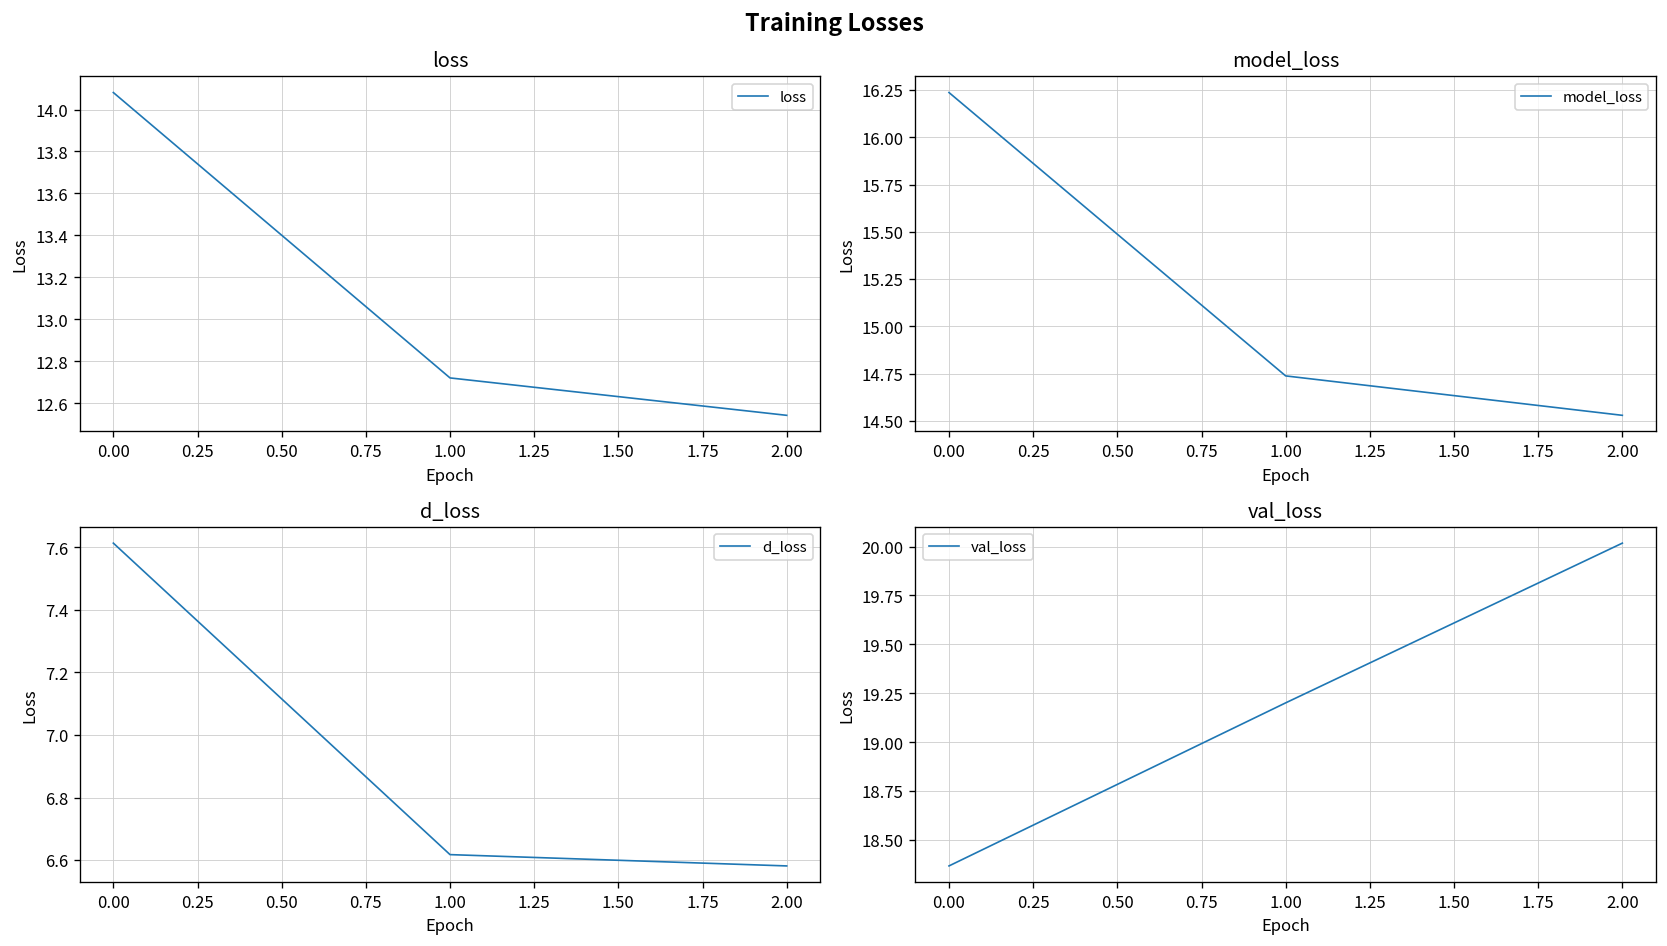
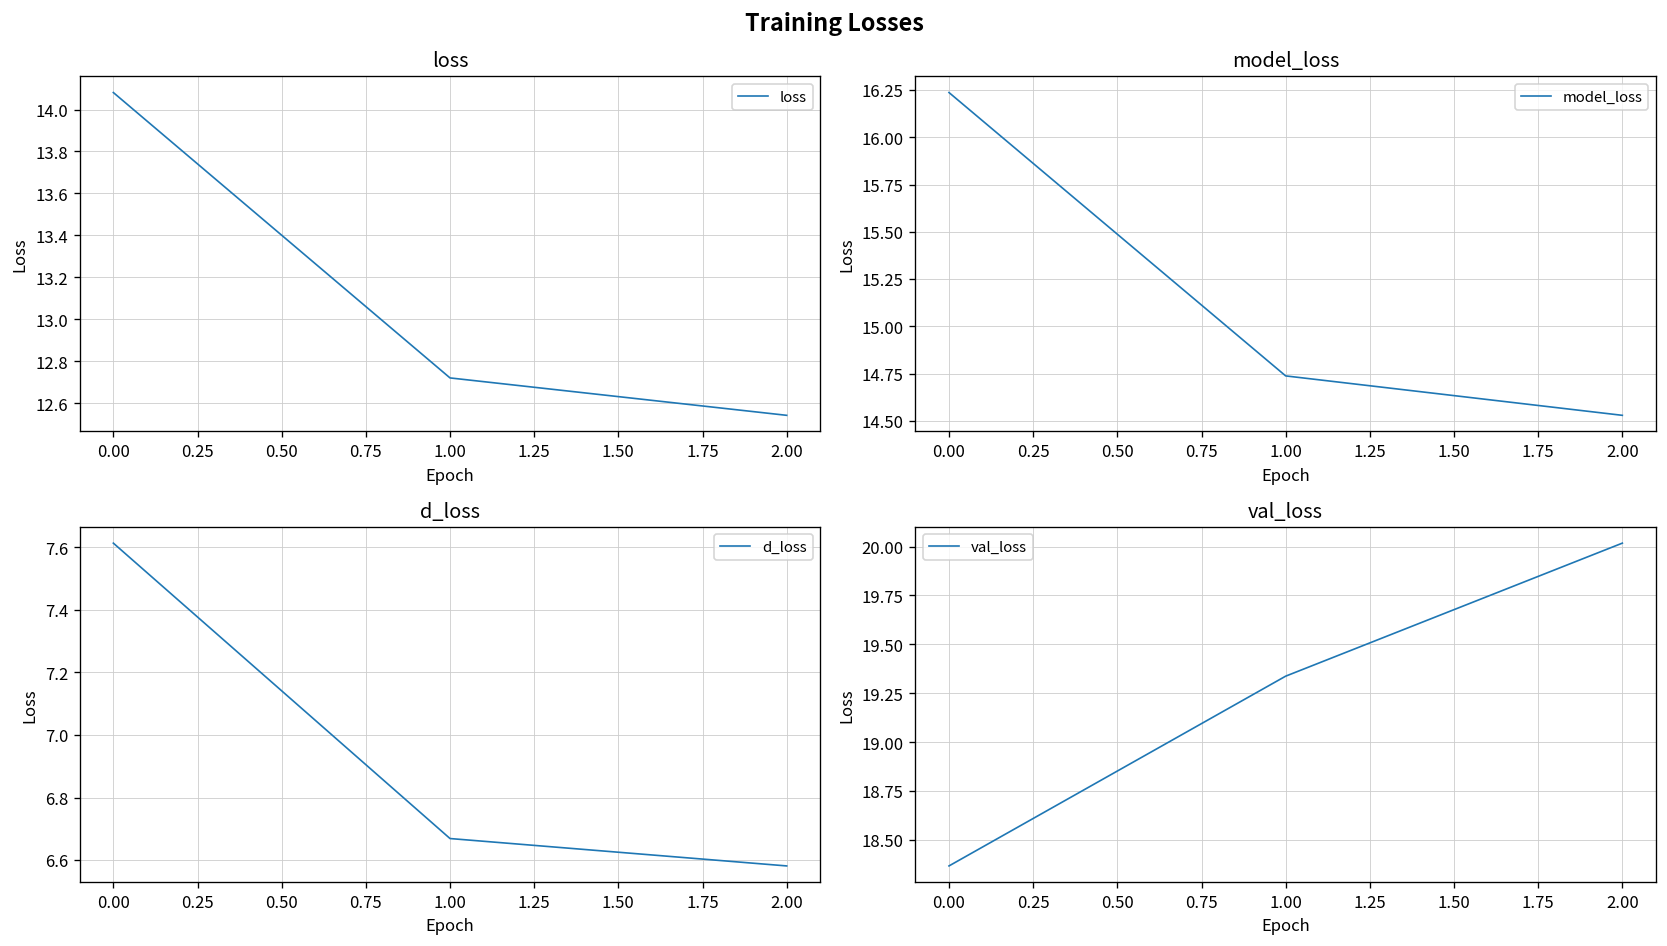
d_loss, 1.00: 6.62 -> 6.67
val_loss, 1.00: 19.20 -> 19.34
